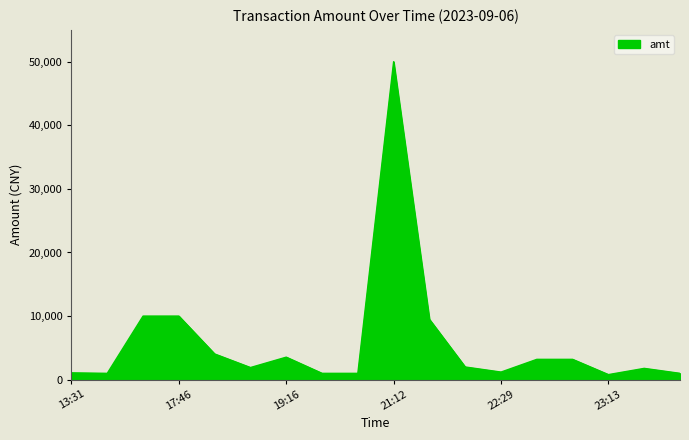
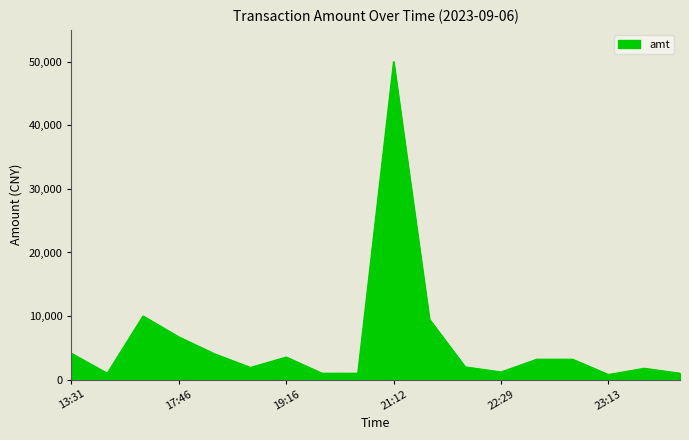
13:31: 1,000 -> 4,000
17:46: 10,000 -> 7,000
